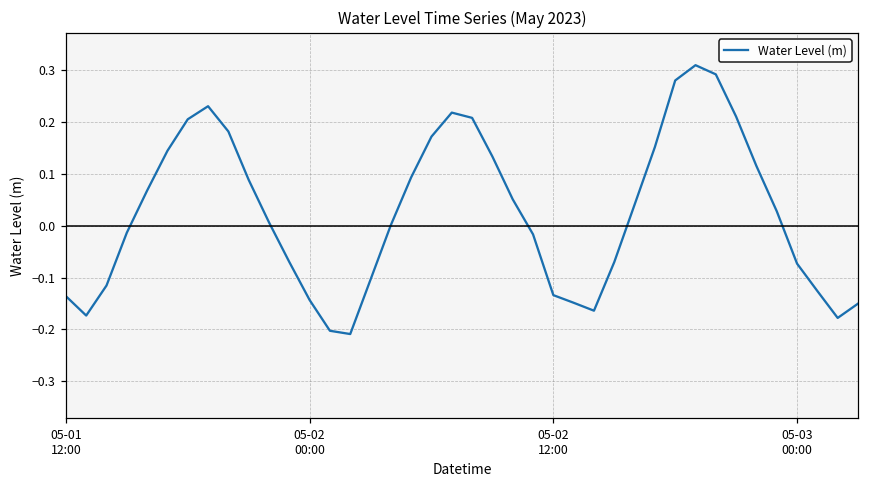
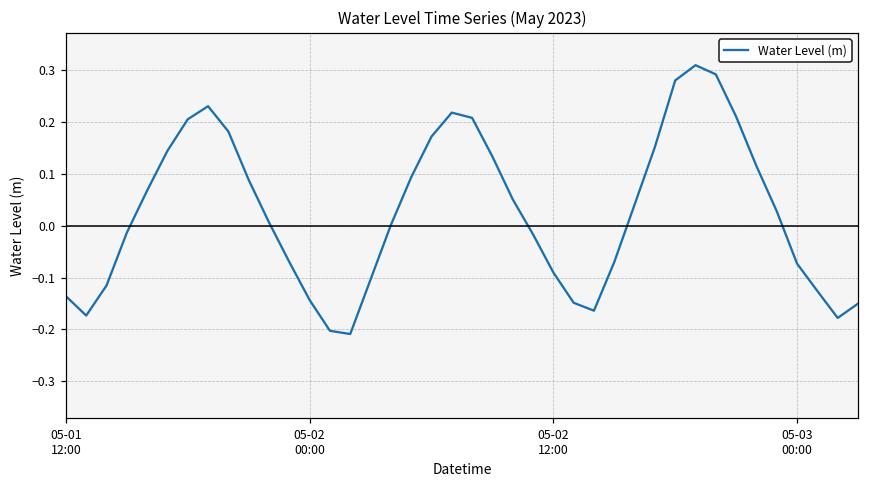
05-02 12:00: -0.13 -> -0.09
